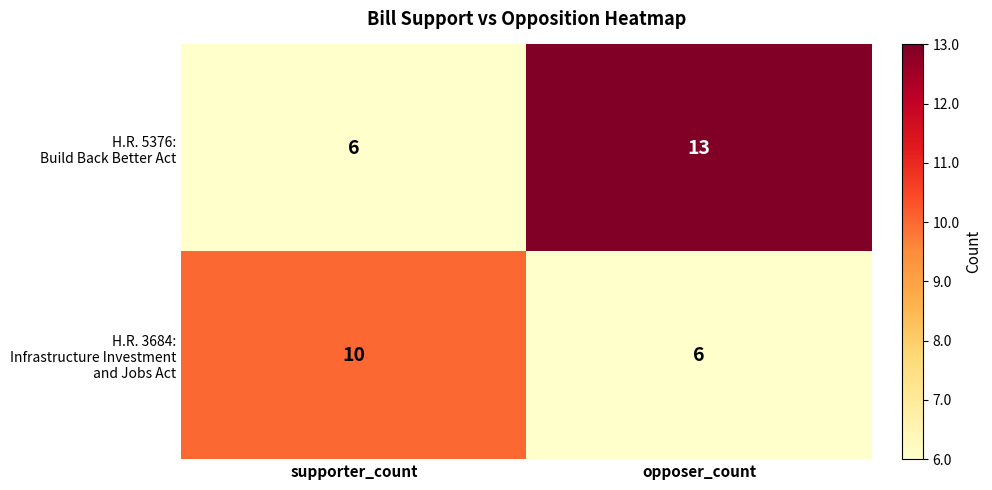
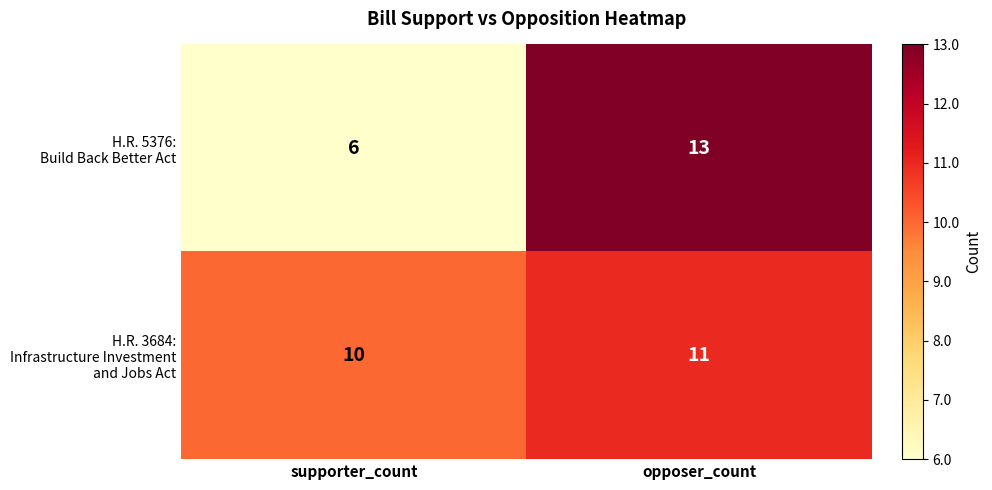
H.R. 3684: Infrastructure Investment and Jobs Act, opposer_count: 6 -> 11
